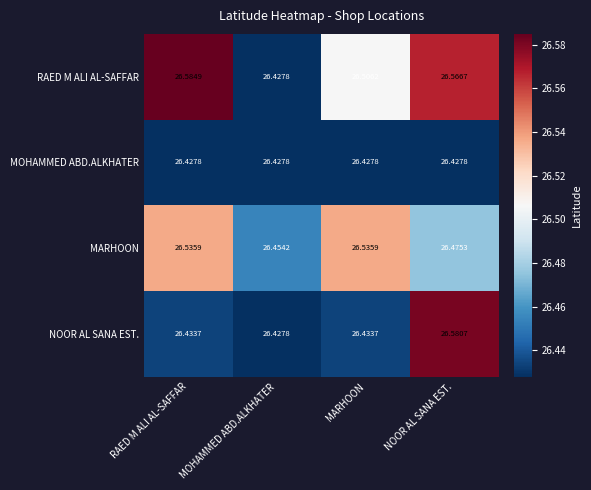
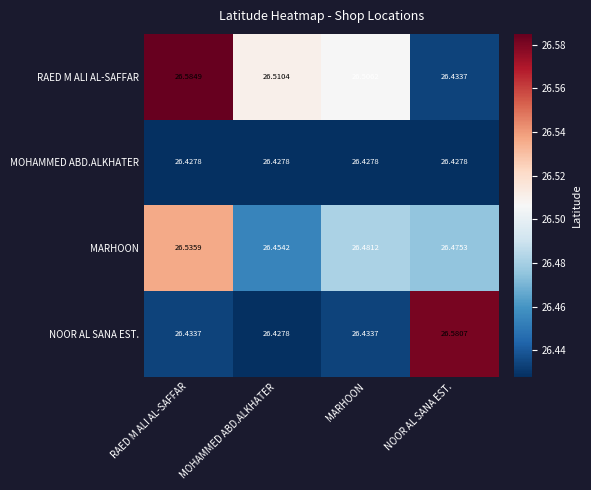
RAED M ALI AL-SAFFAR, MOHAMMED ABD.ALKHATER: 26.4278 -> 26.5104
RAED M ALI AL-SAFFAR, NOOR AL SANA EST.: 26.5667 -> 26.4337
MARHOON, MARHOON: 26.5359 -> 26.4812
